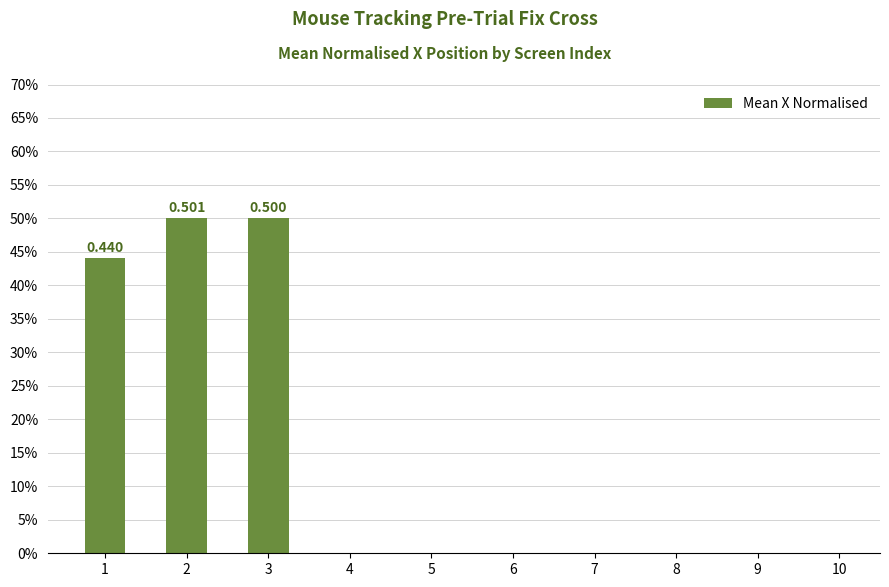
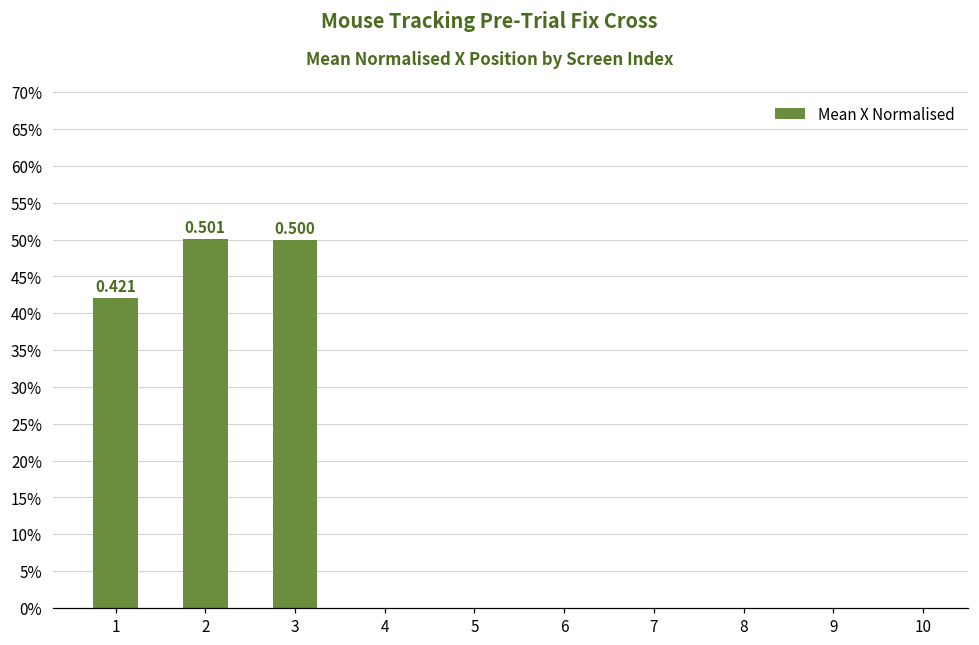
1: 0.440 -> 0.421
